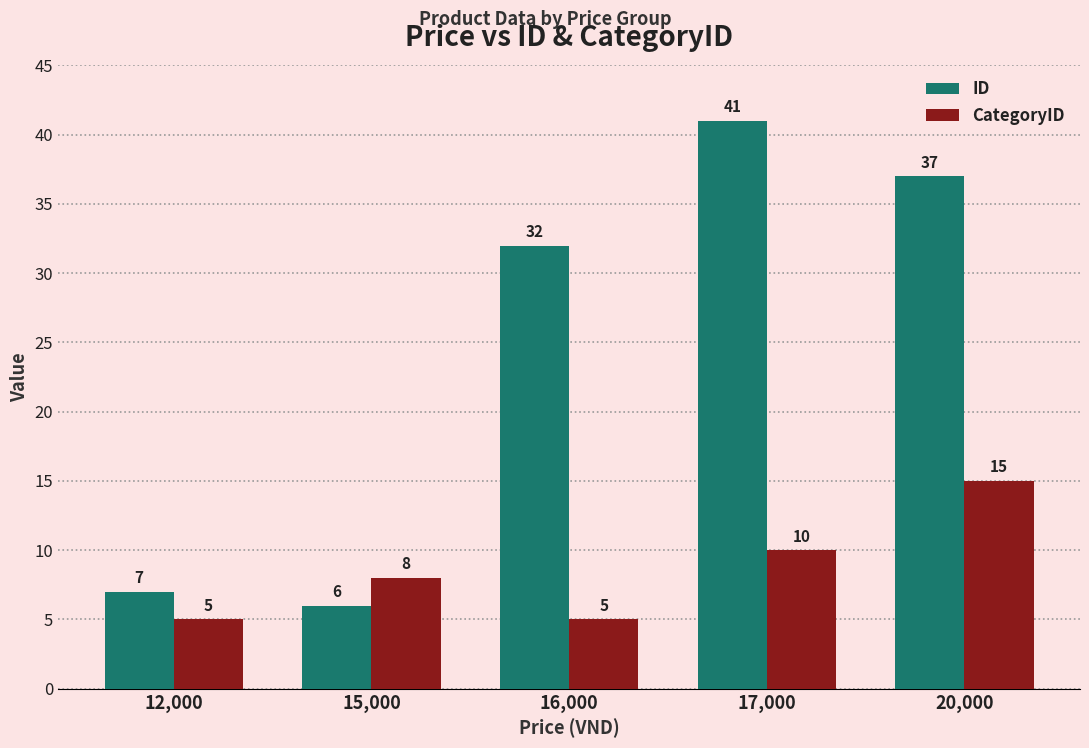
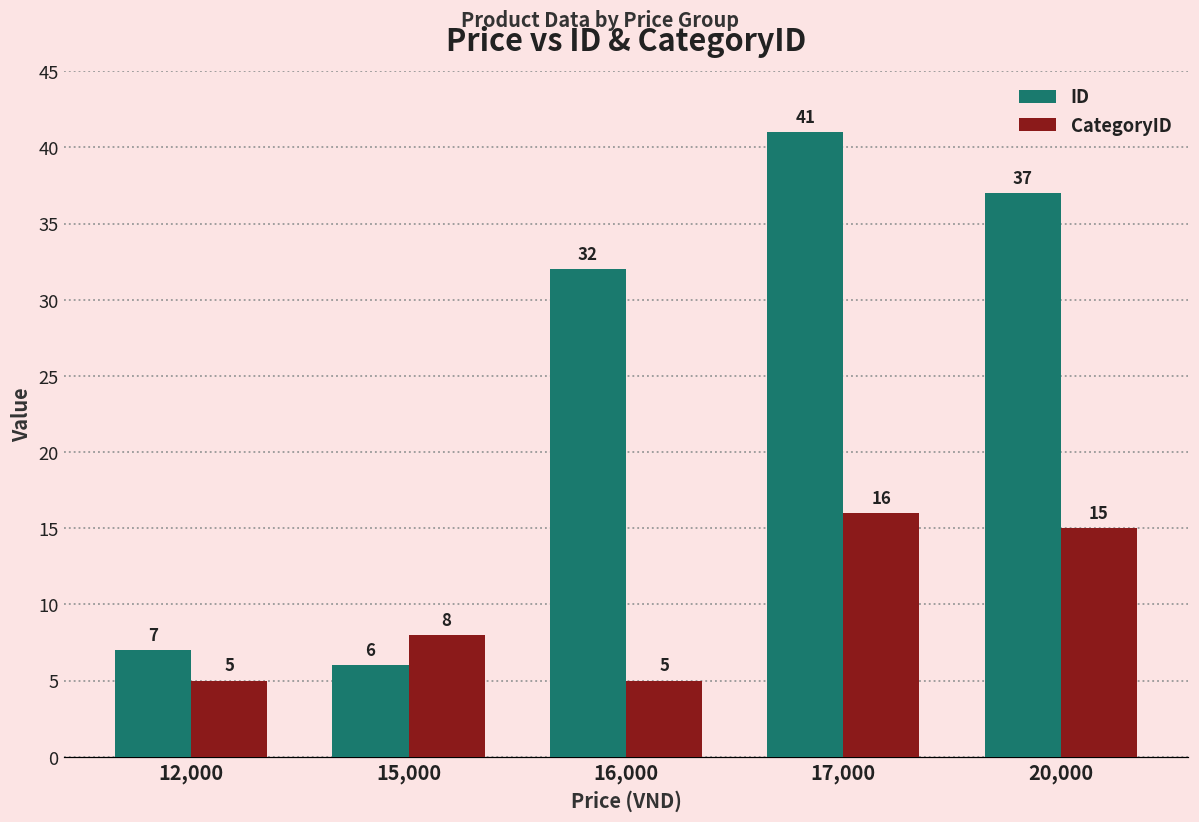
CategoryID, 17,000: 10 -> 16
